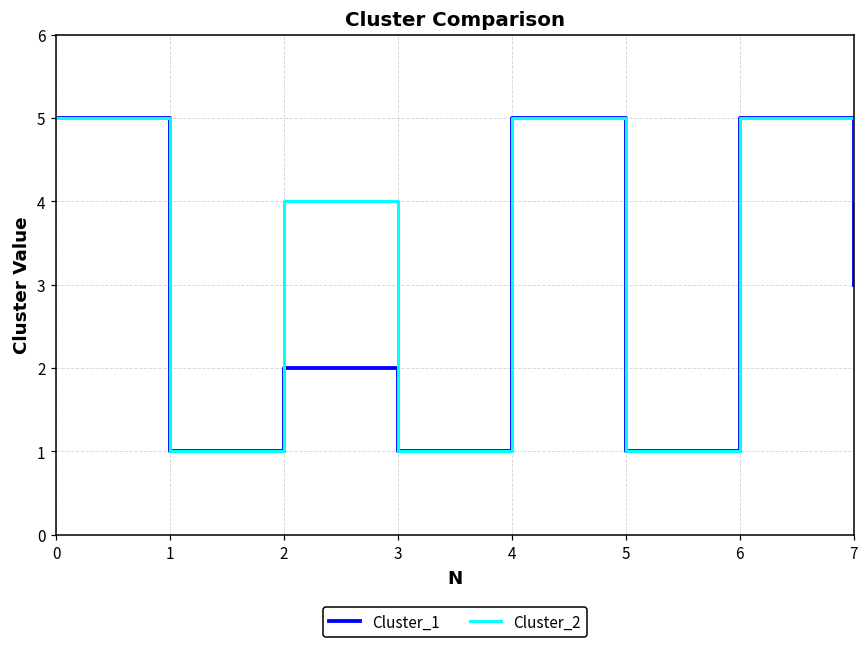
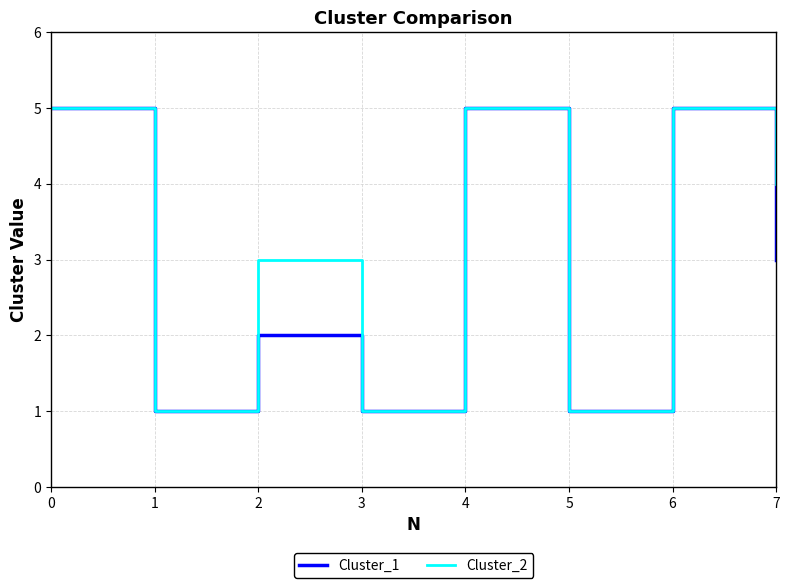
Cluster_2, 2: 4 -> 3
